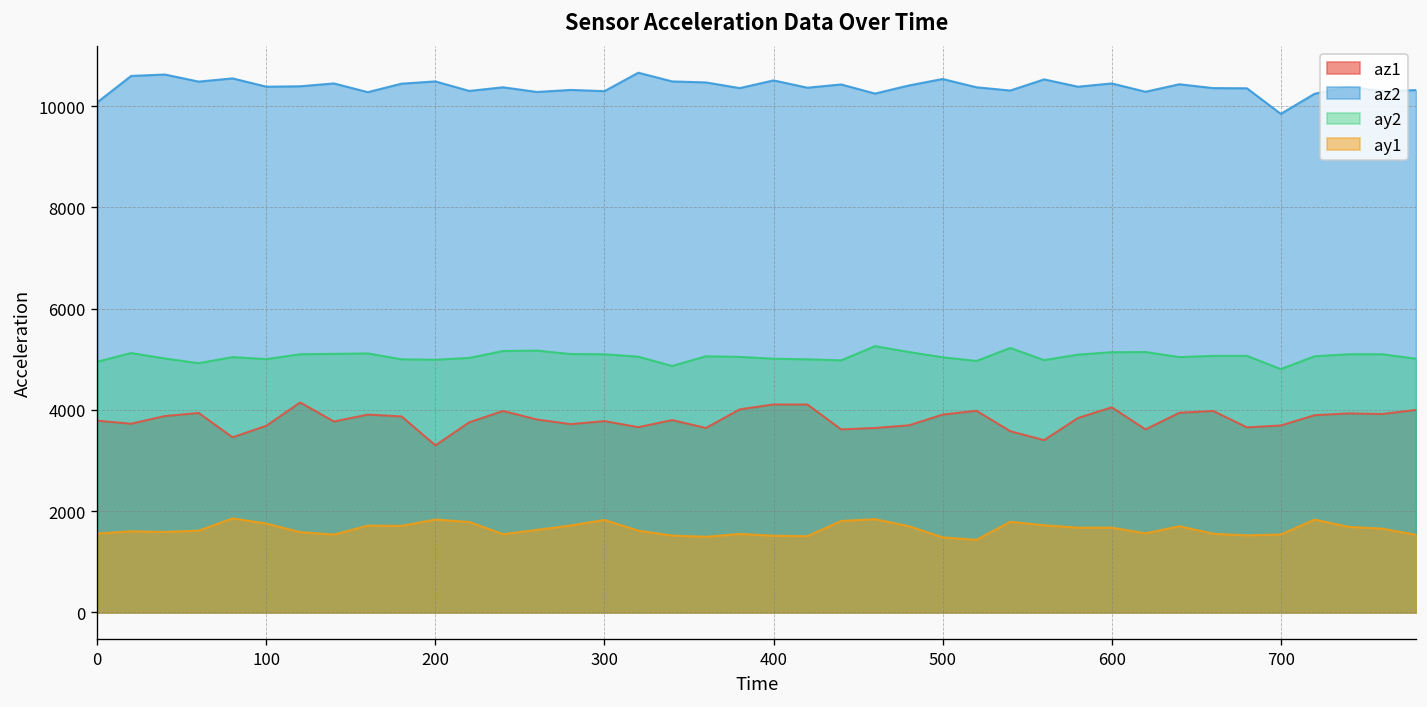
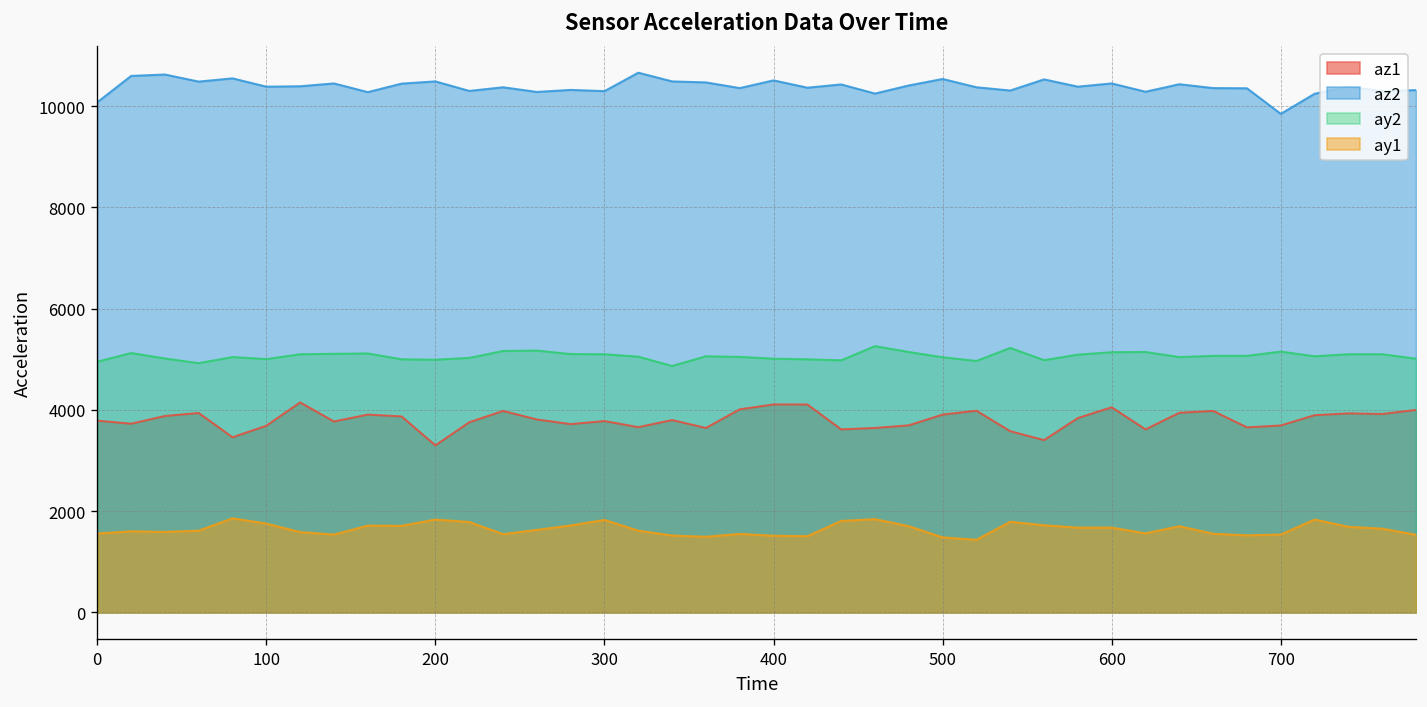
ay2, 700: 4800 -> 5200
